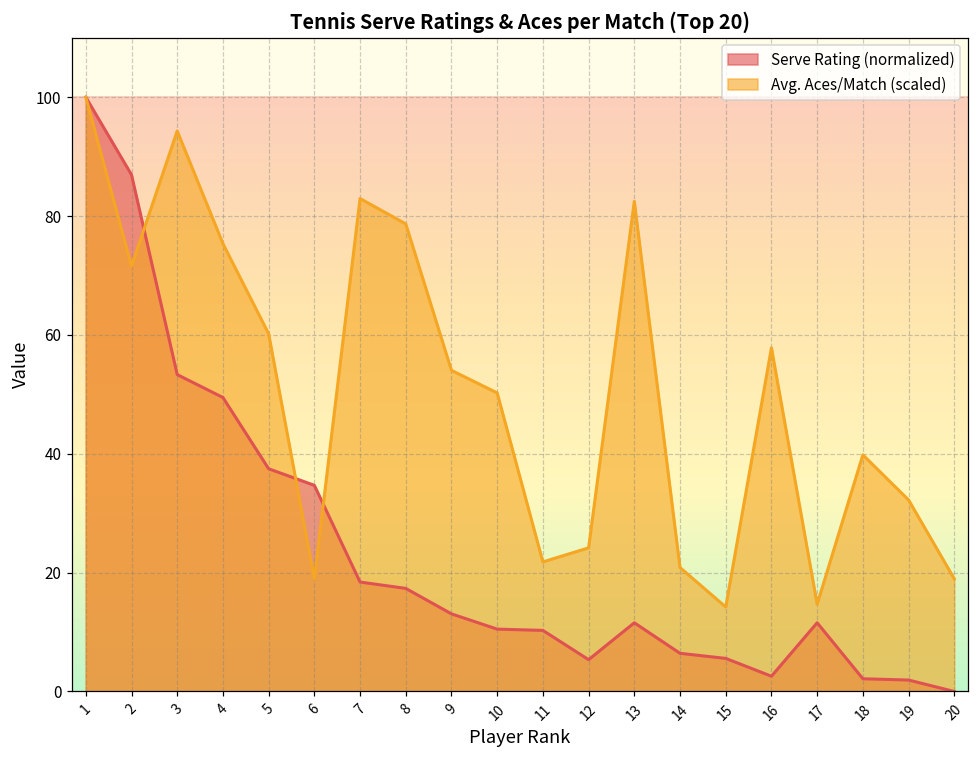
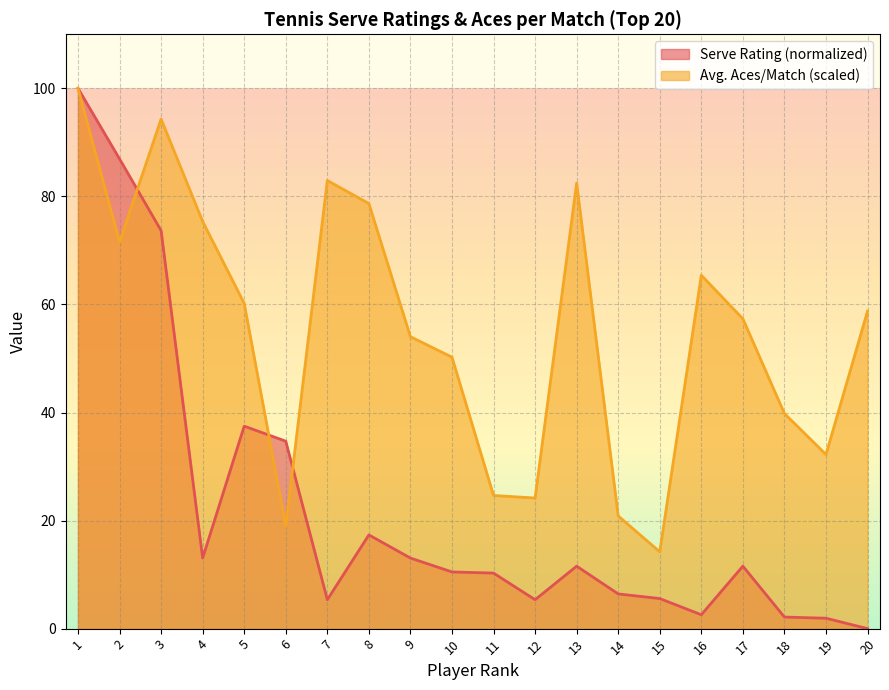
Serve Rating (normalized), 3: 53 -> 74
Serve Rating (normalized), 4: 49 -> 13
Serve Rating (normalized), 7: 18 -> 5
Avg. Aces/Match (scaled), 11: 22 -> 25
Avg. Aces/Match (scaled), 16: 58 -> 65
Avg. Aces/Match (scaled), 17: 15 -> 57
Avg. Aces/Match (scaled), 20: 19 -> 59
